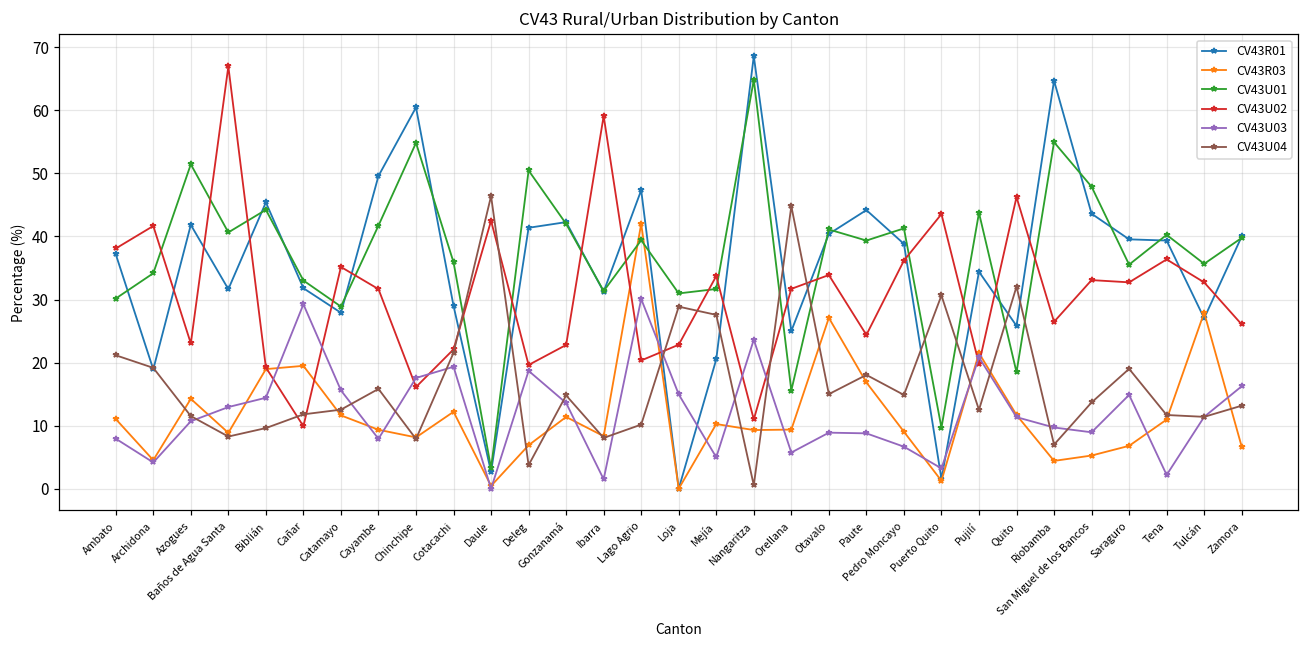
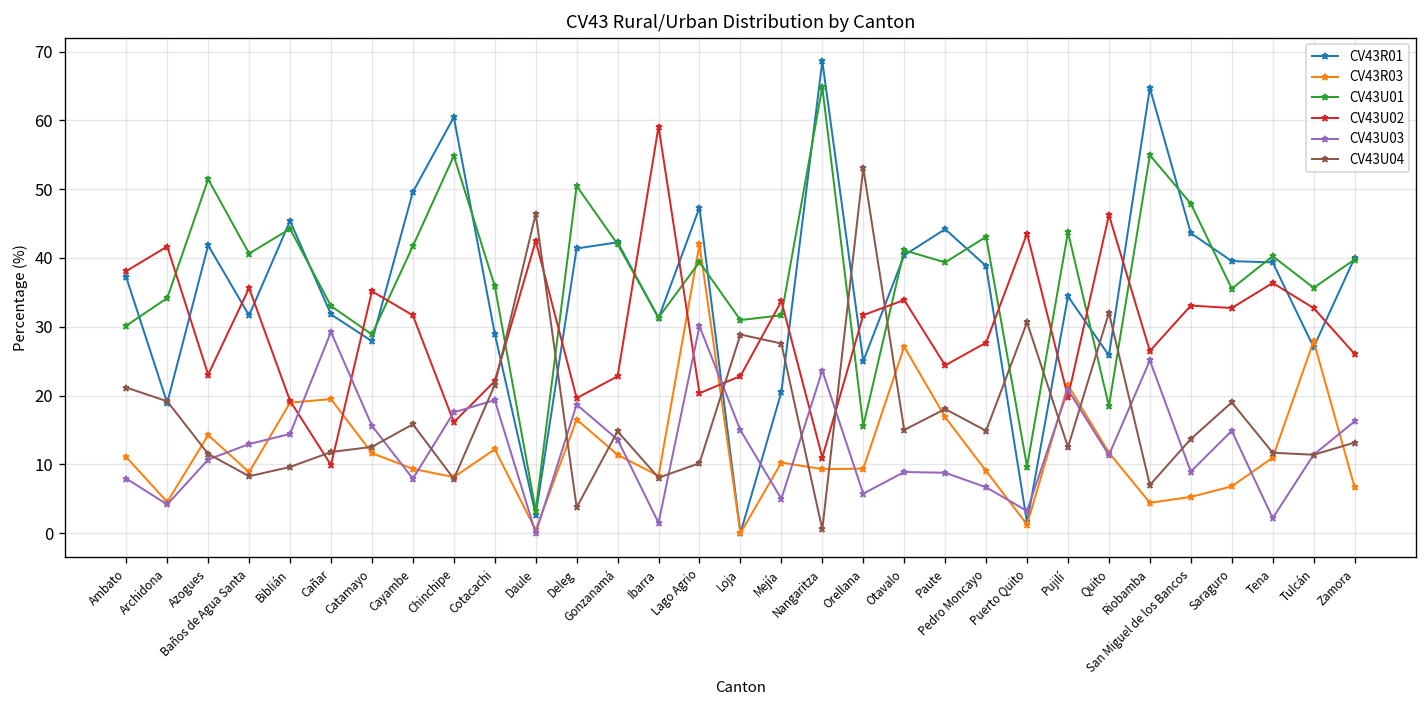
CV43U02, Baños de Agua Santa: 67 -> 36
CV43R03, Deleg: 7 -> 17
CV43U04, Orellana: 45 -> 53
CV43U01, Pedro Moncayo: 41 -> 43
CV43U02, Pedro Moncayo: 36 -> 28
CV43U03, Riobamba: 10 -> 25
